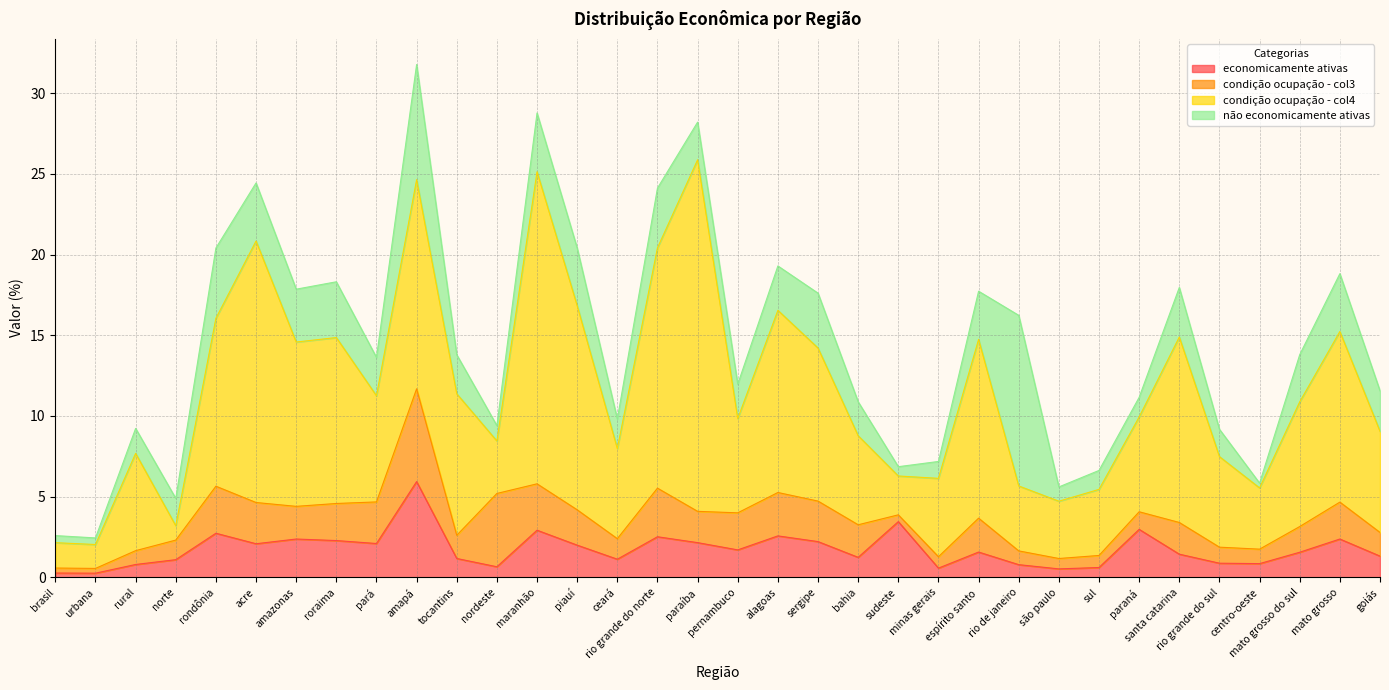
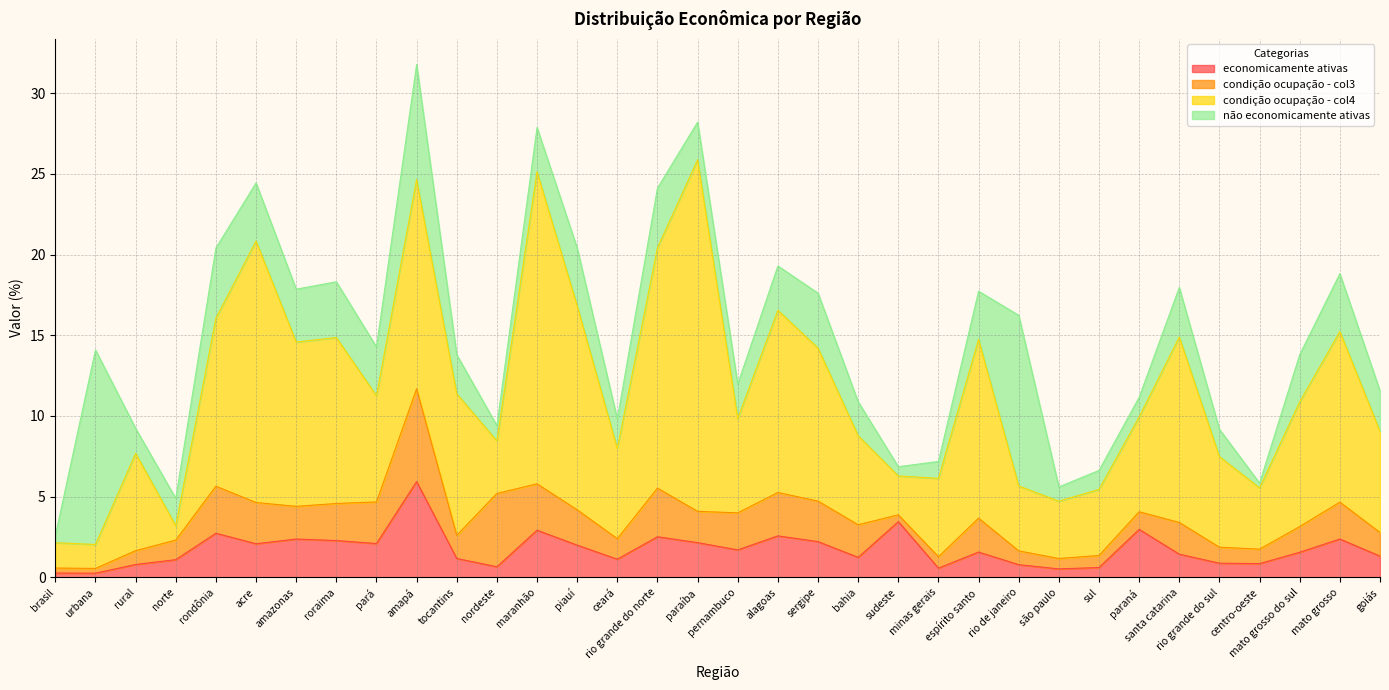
não economicamente ativas, urbana: 0.4 -> 12.1
não economicamente ativas, pará: 2.4 -> 3.0
não economicamente ativas, maranhão: 3.6 -> 2.7
